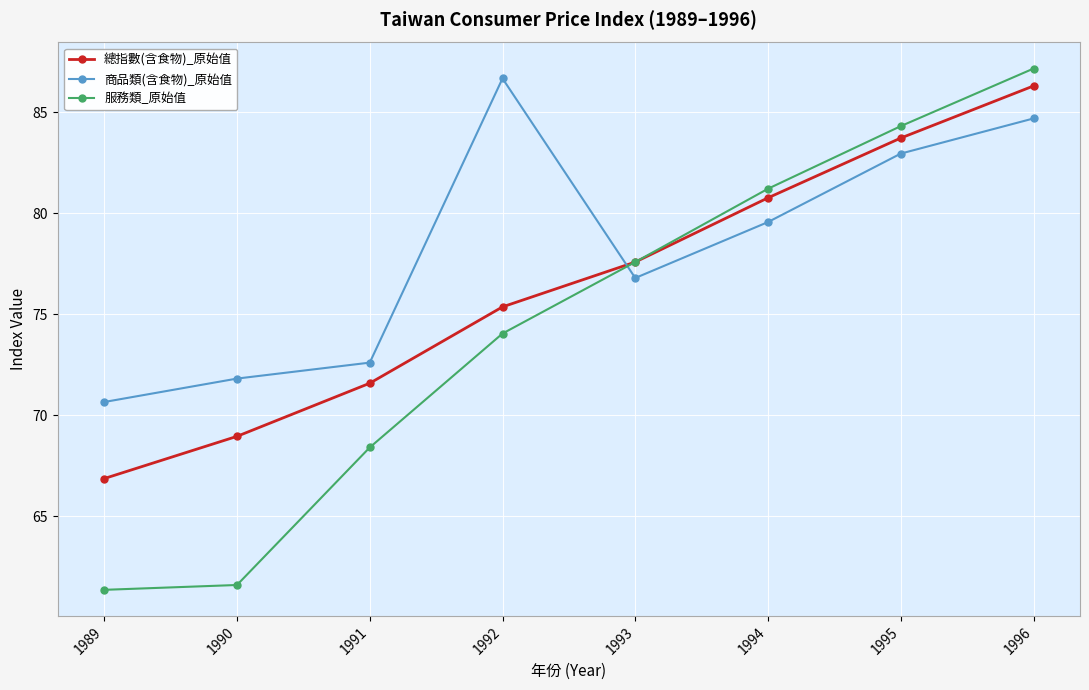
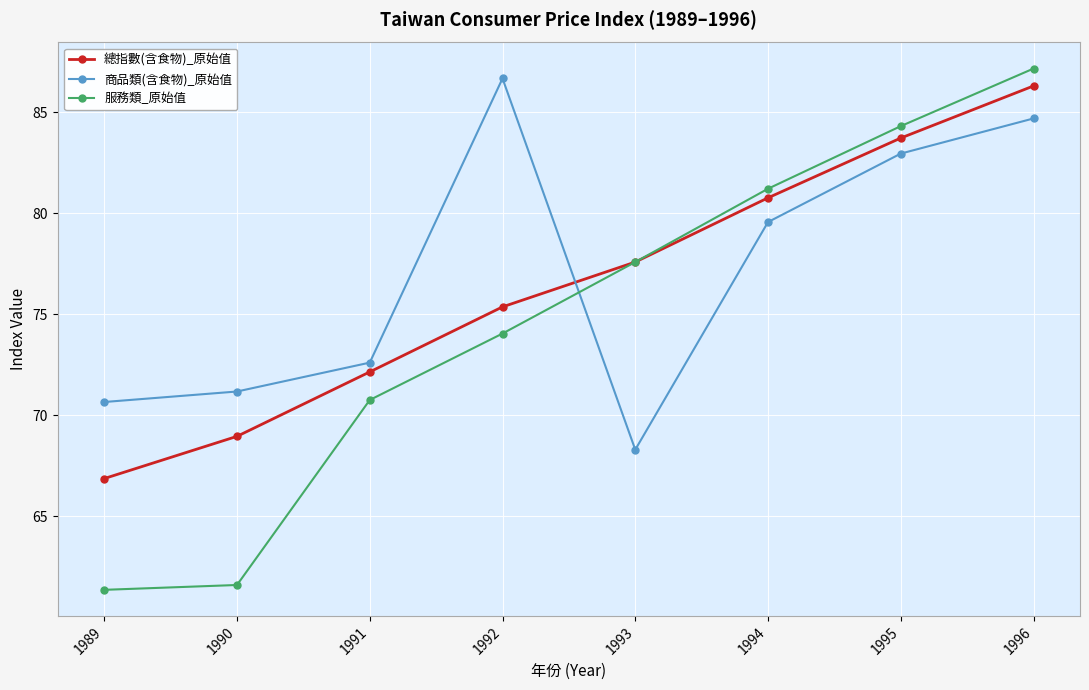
商品類(含食物)_原始值, 1990: 71.8 -> 71.2
總指數(含食物)_原始值, 1991: 71.6 -> 72.2
服務類_原始值, 1991: 68.4 -> 70.8
商品類(含食物)_原始值, 1993: 76.8 -> 68.3
